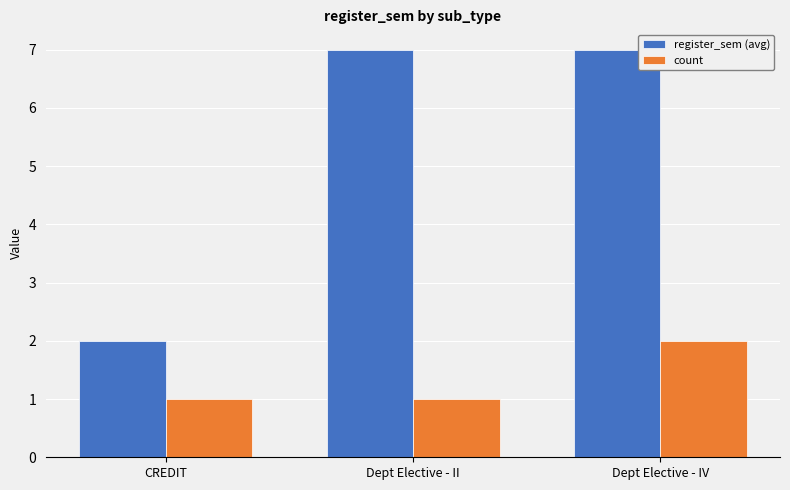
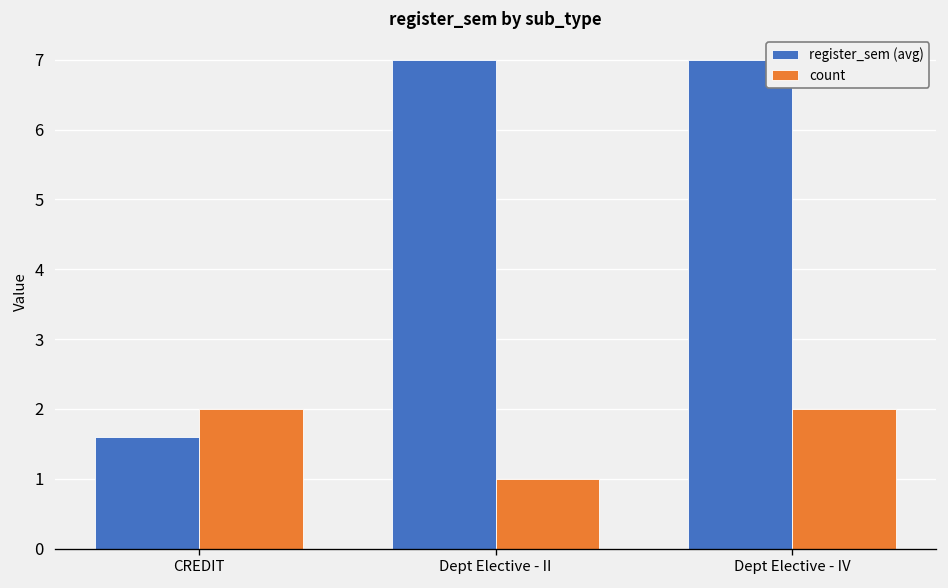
register_sem (avg), CREDIT: 2.0 -> 1.6
count, CREDIT: 1 -> 2
